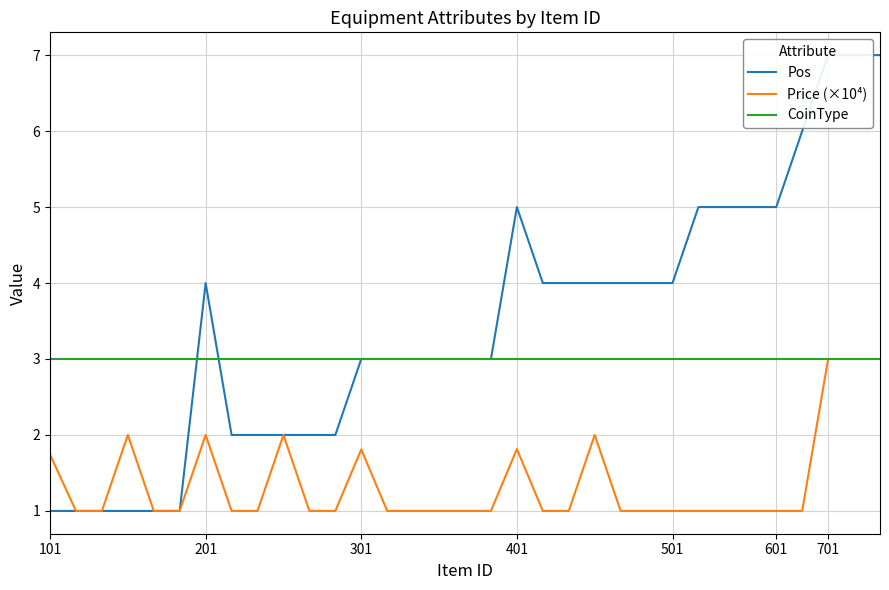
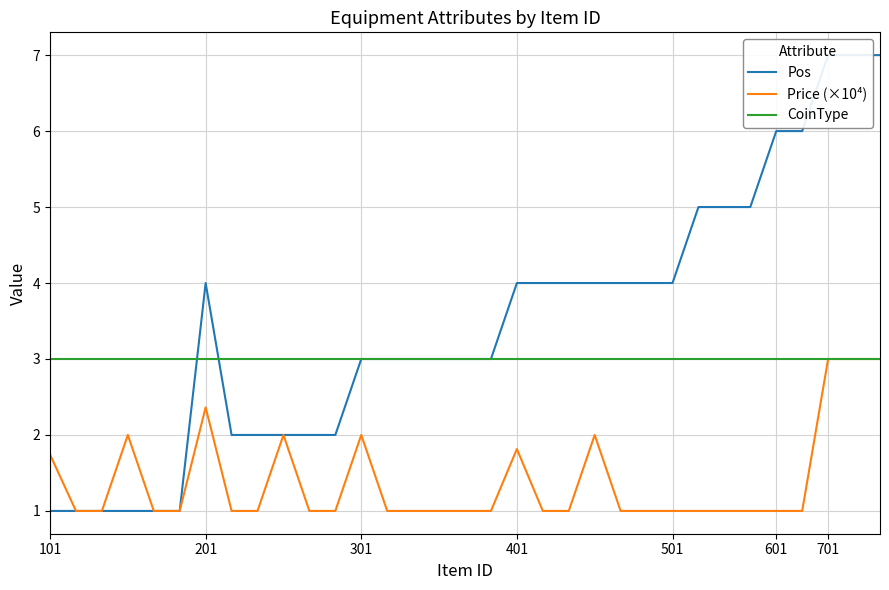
Price (×10⁴), 201: 2.0 -> 2.4
Price (×10⁴), 301: 1.8 -> 2.0
Pos, 401: 5 -> 4
Pos, 601: 5 -> 6
